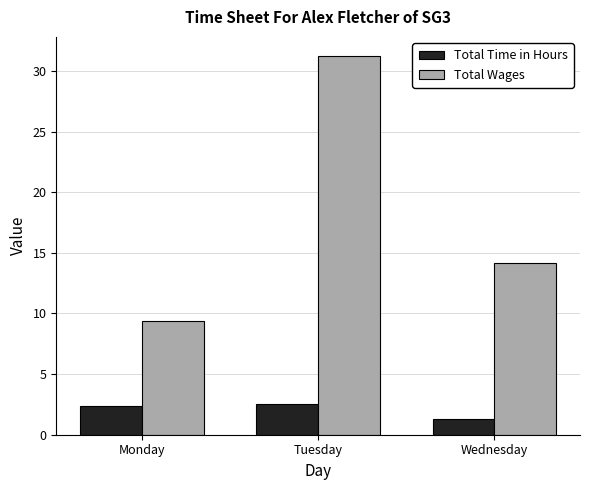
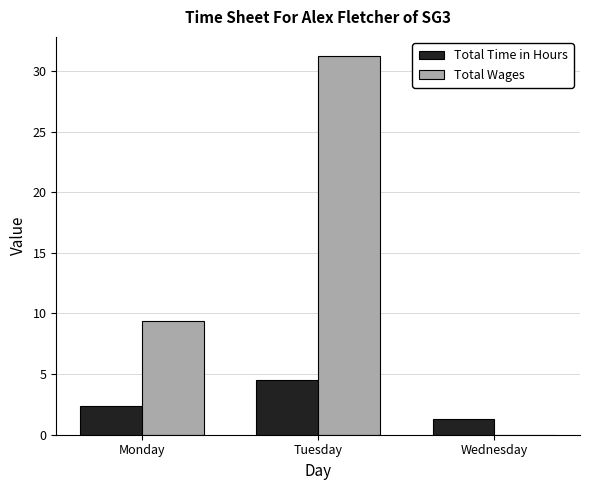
Total Time in Hours, Tuesday: 2.5 -> 4.5
Total Wages, Wednesday: 14.2 -> 0.0
